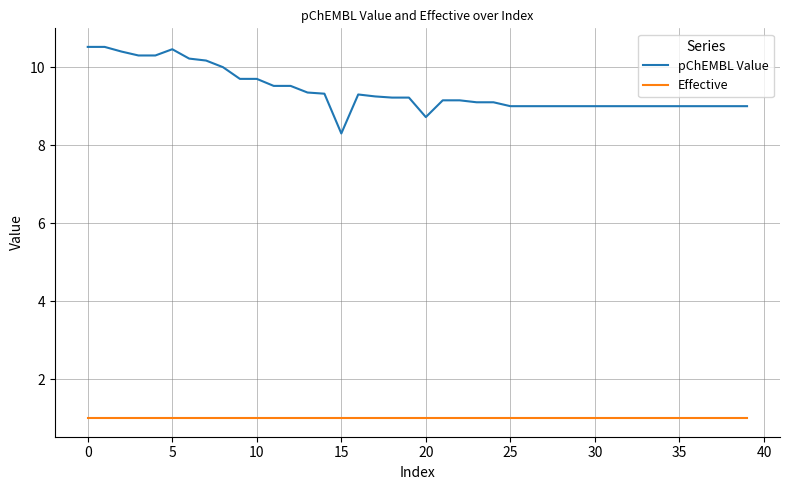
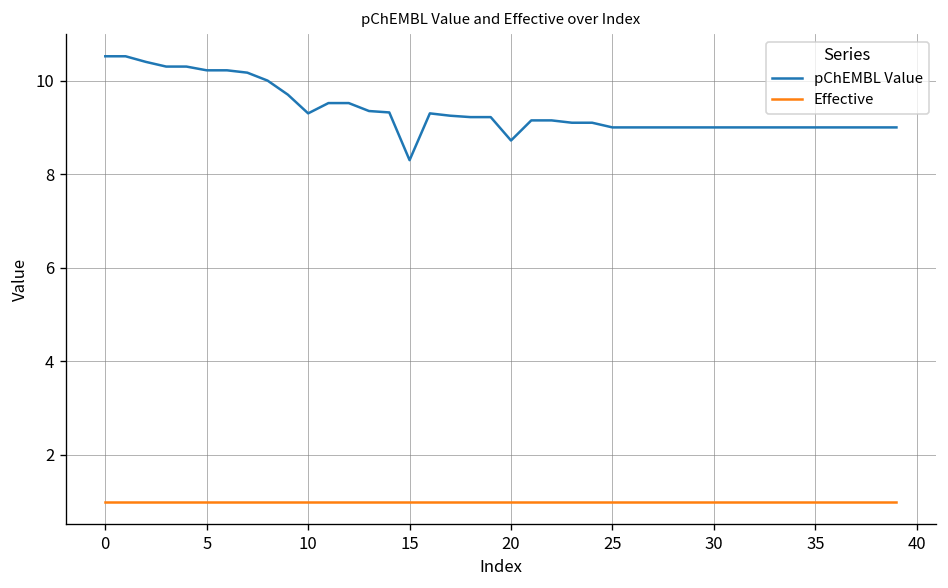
pChEMBL Value, 5: 10.5 -> 10.2
pChEMBL Value, 10: 9.7 -> 9.3
